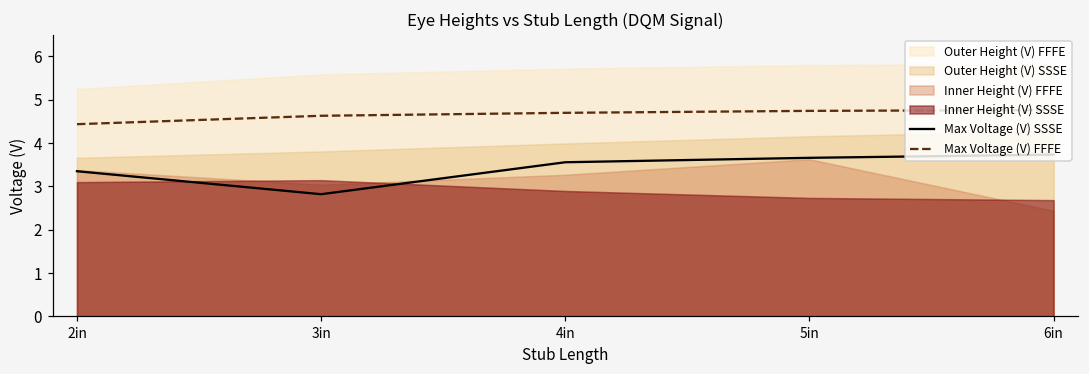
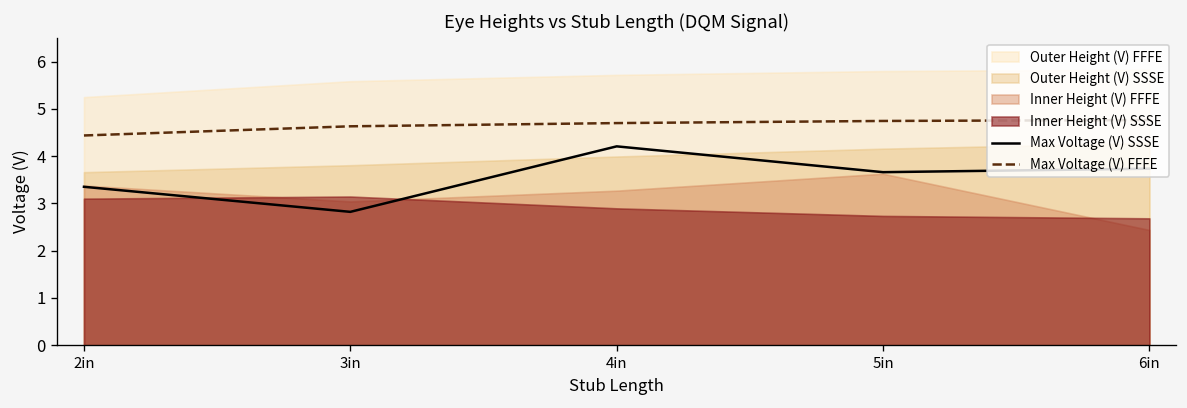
Max Voltage (V) SSSE, 4in: 3.6 -> 4.2
